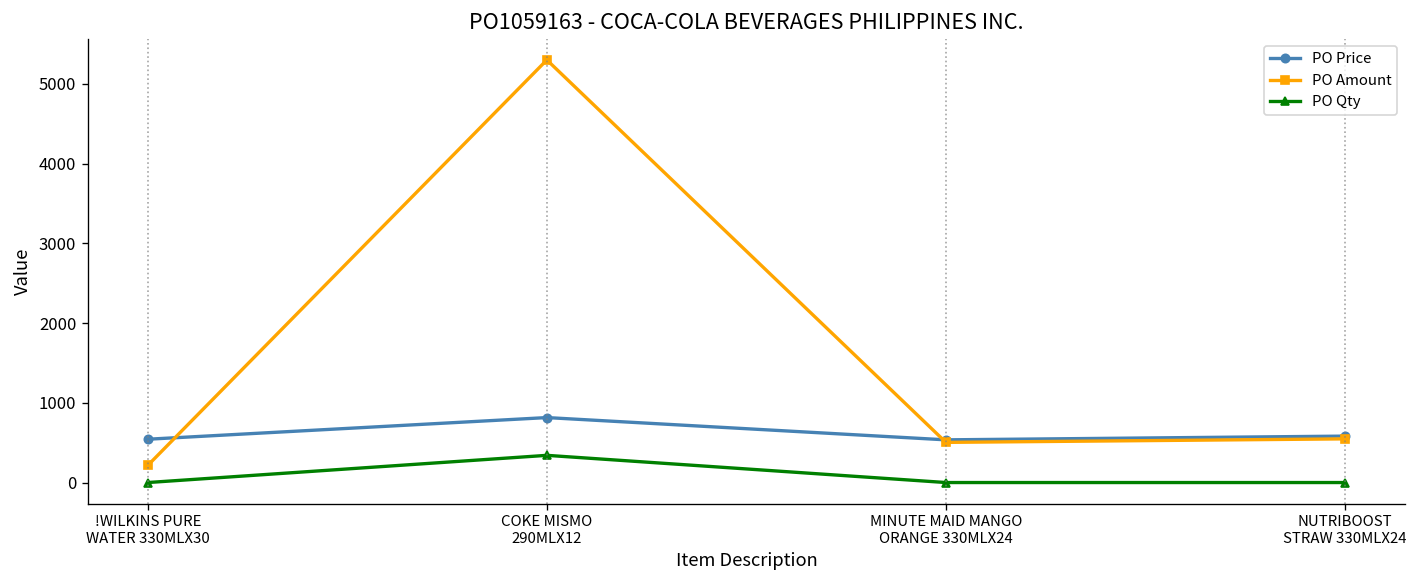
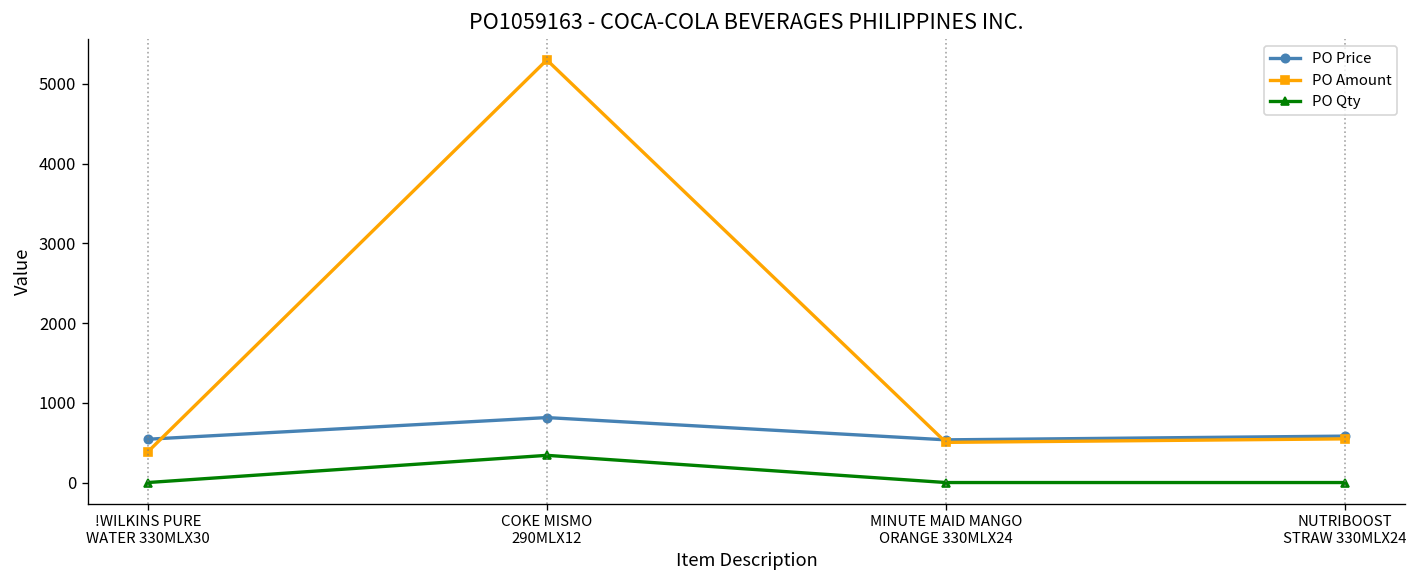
PO Amount, !WILKINS PURE WATER 330MLX30: 200 -> 400
